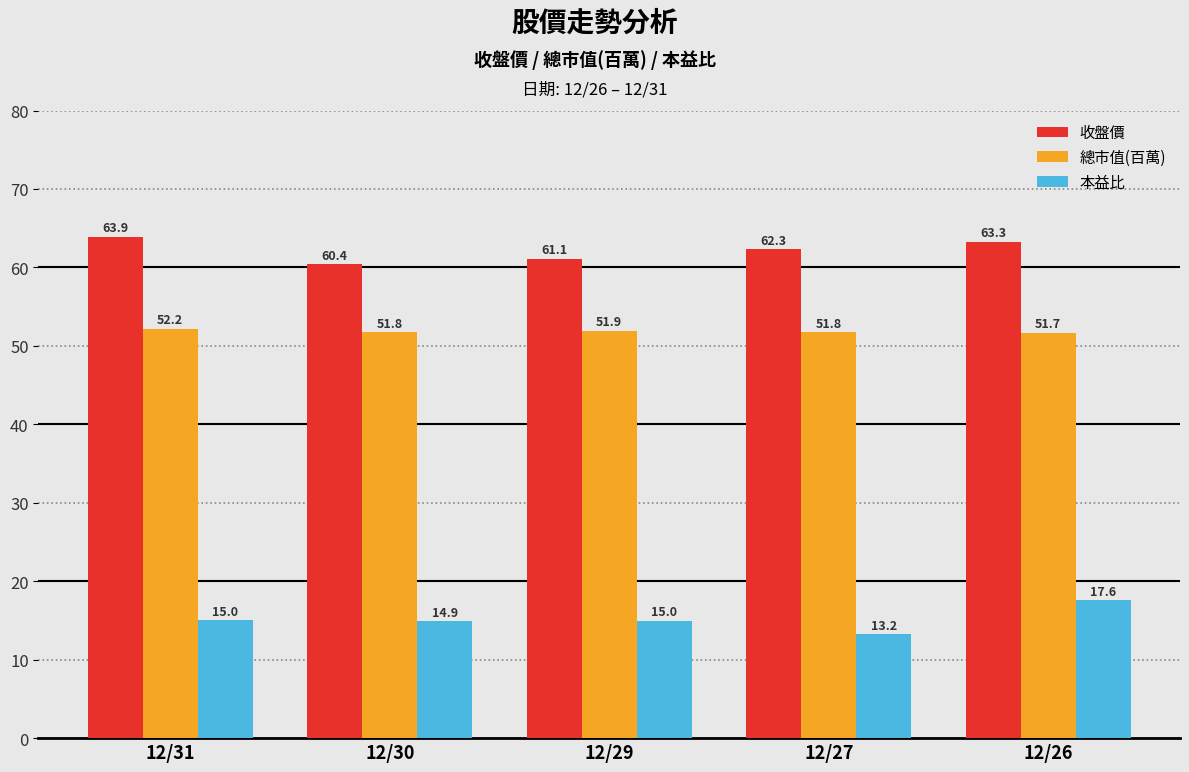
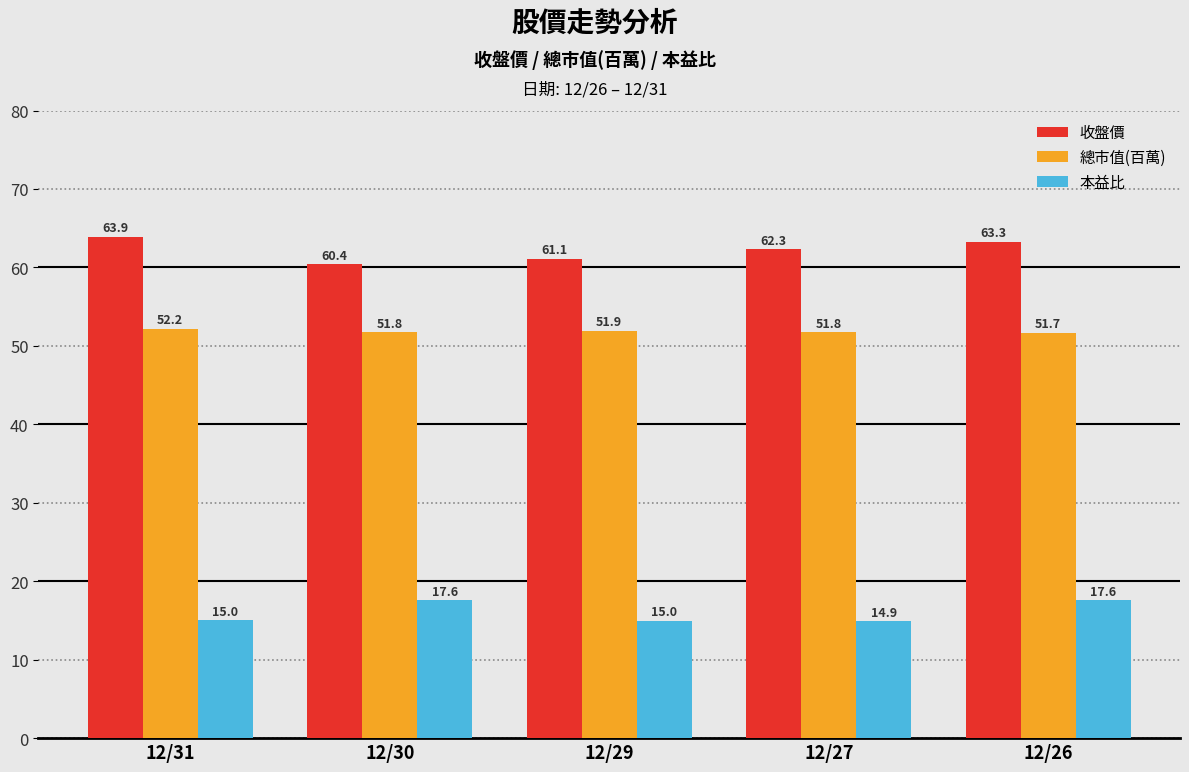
本益比, 12/30: 14.9 -> 17.6
本益比, 12/27: 13.2 -> 14.9
